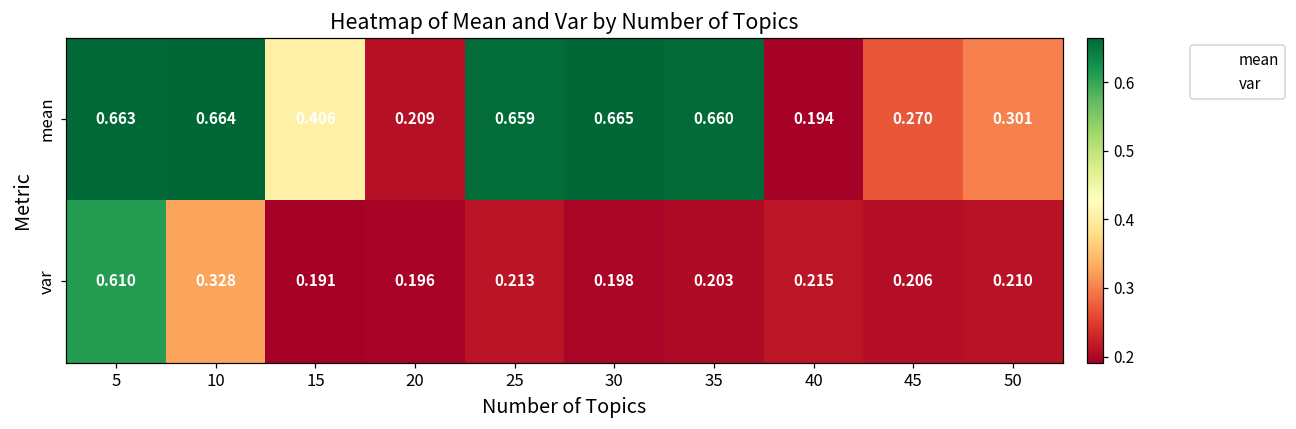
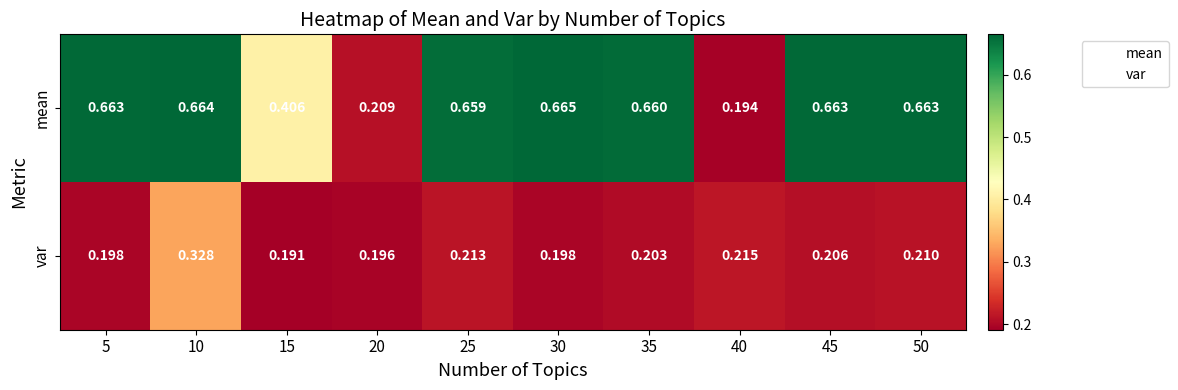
mean, 45: 0.270 -> 0.663
mean, 50: 0.301 -> 0.663
var, 5: 0.610 -> 0.198
